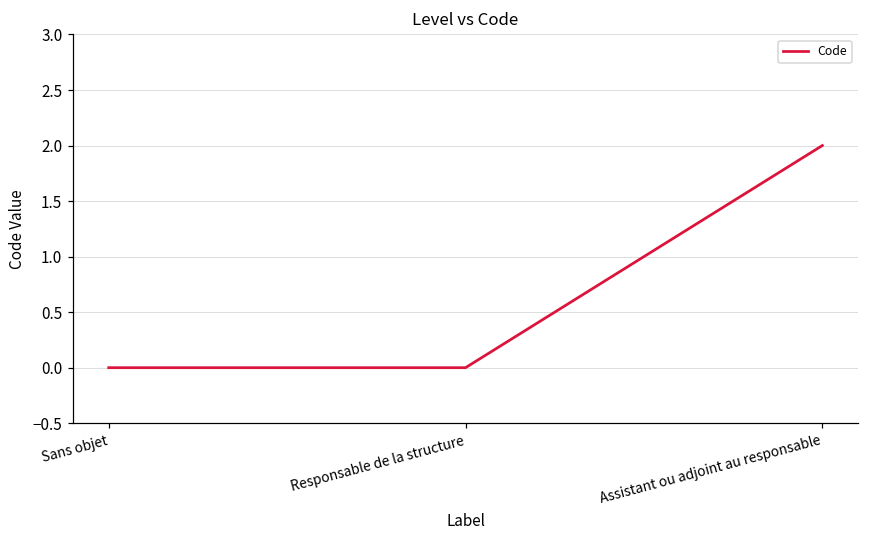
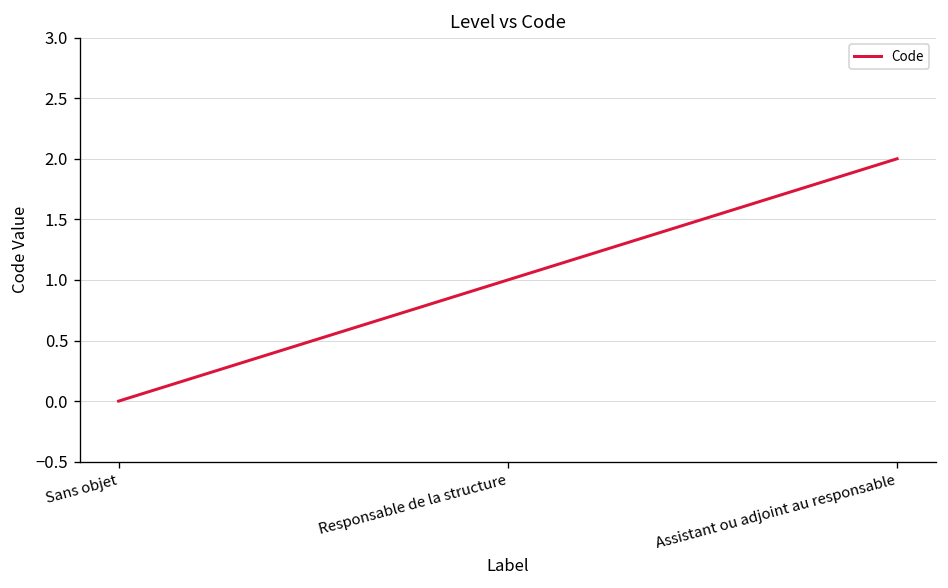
Responsable de la structure: 0 -> 1
